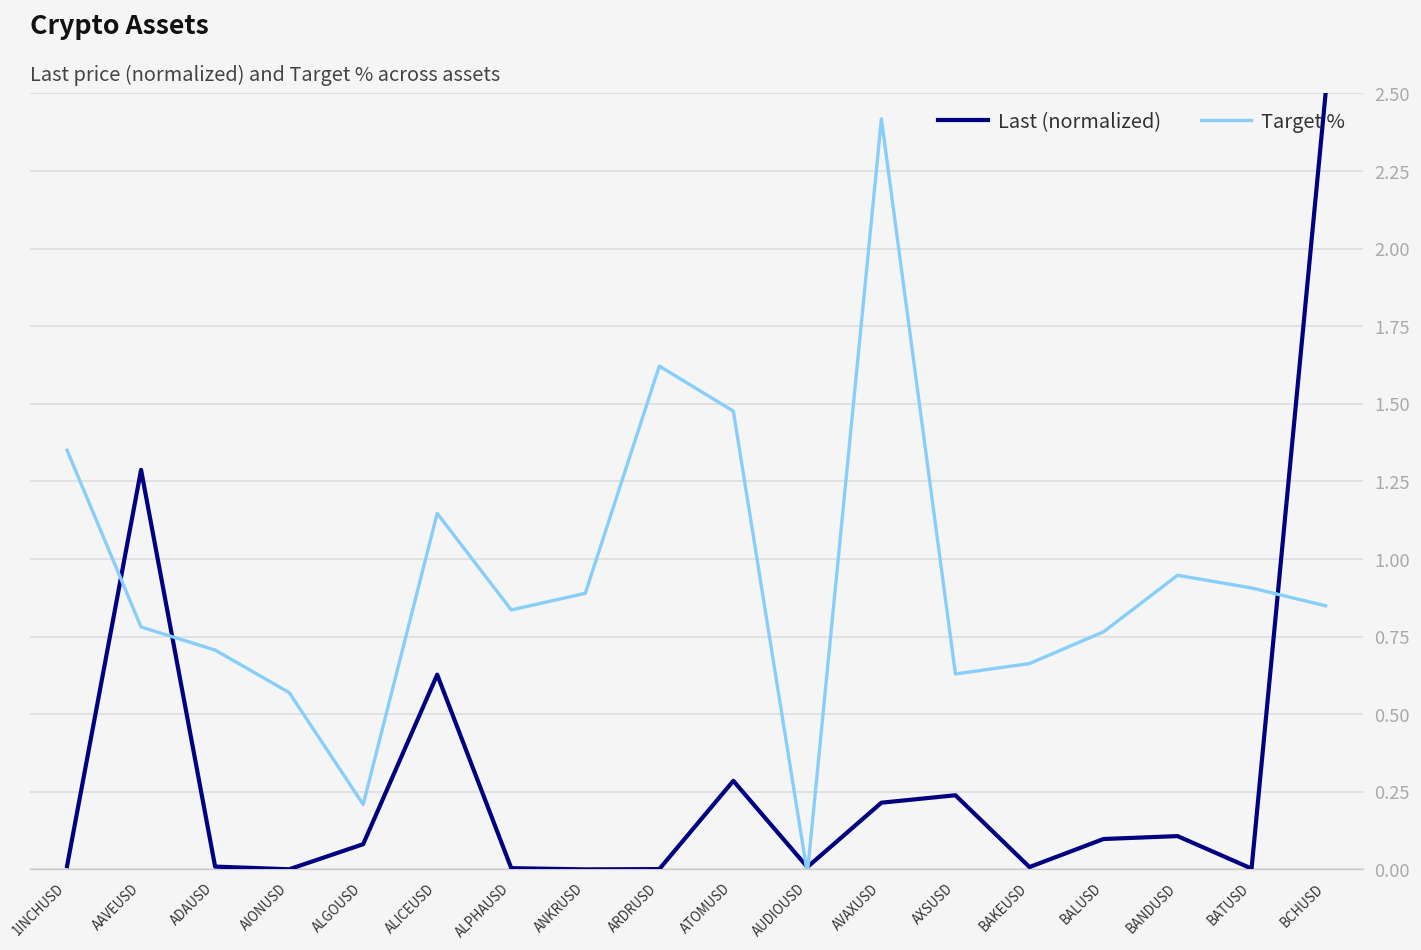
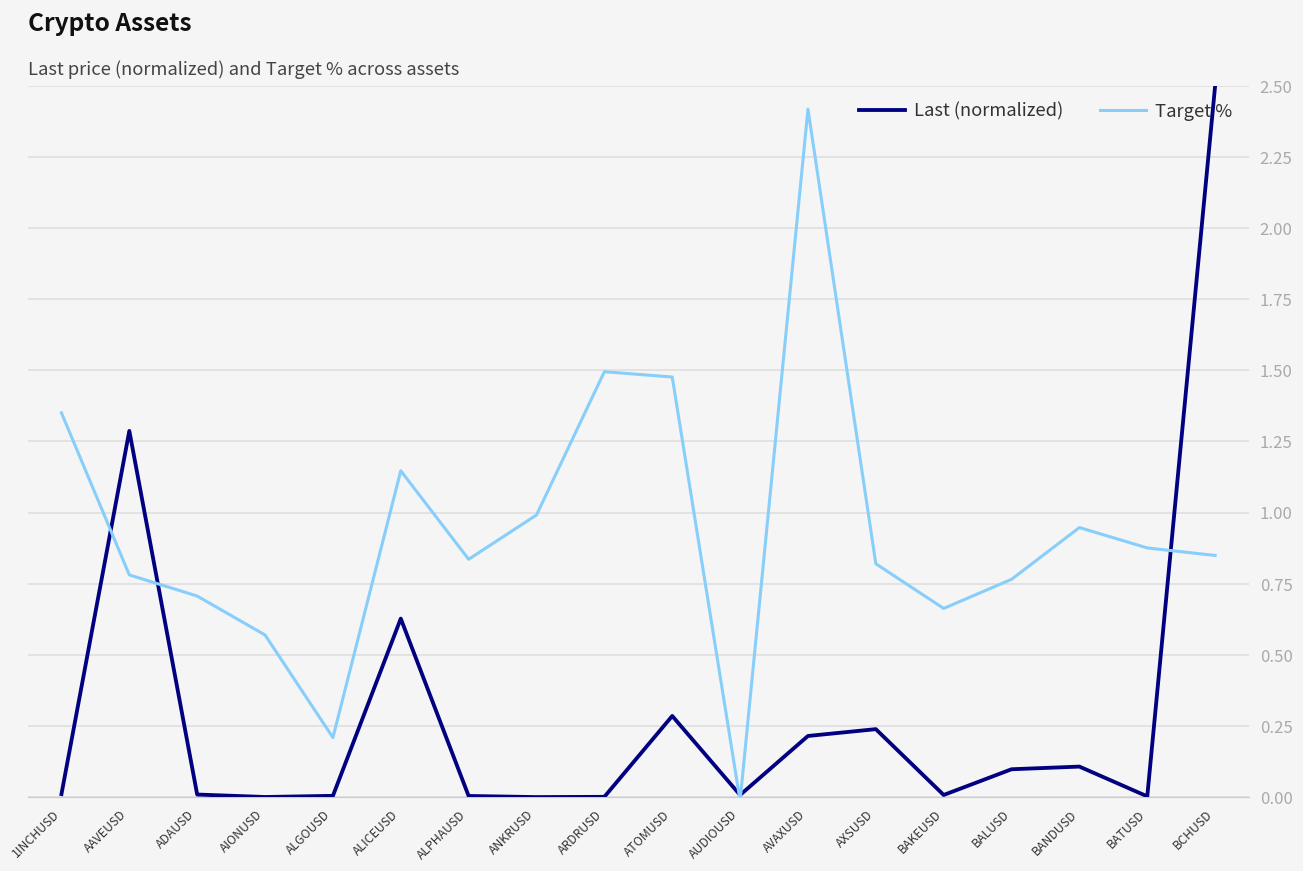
Last (normalized), ALGOUSD: 0.08 -> 0.00
Target %, ANKRUSD: 0.89 -> 0.99
Target %, ARDRUSD: 1.62 -> 1.50
Target %, AXSUSD: 0.63 -> 0.82
Target %, BATUSD: 0.91 -> 0.88
